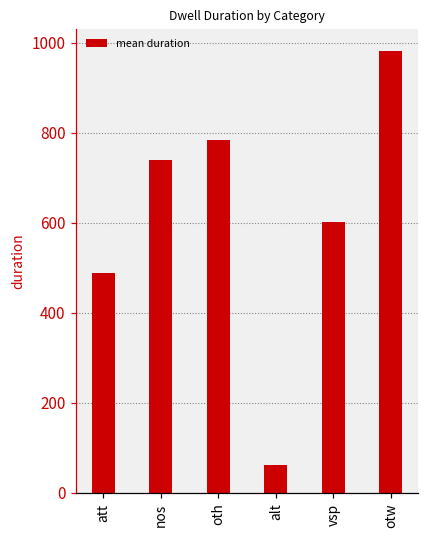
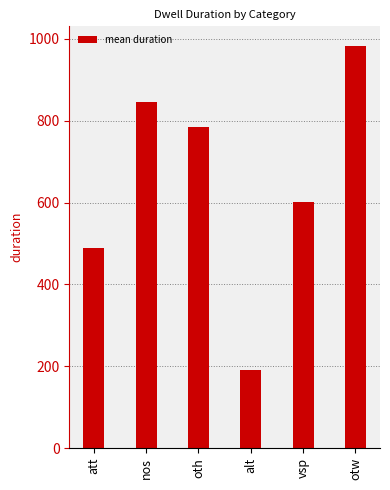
nos: 740 -> 850
alt: 60 -> 190
